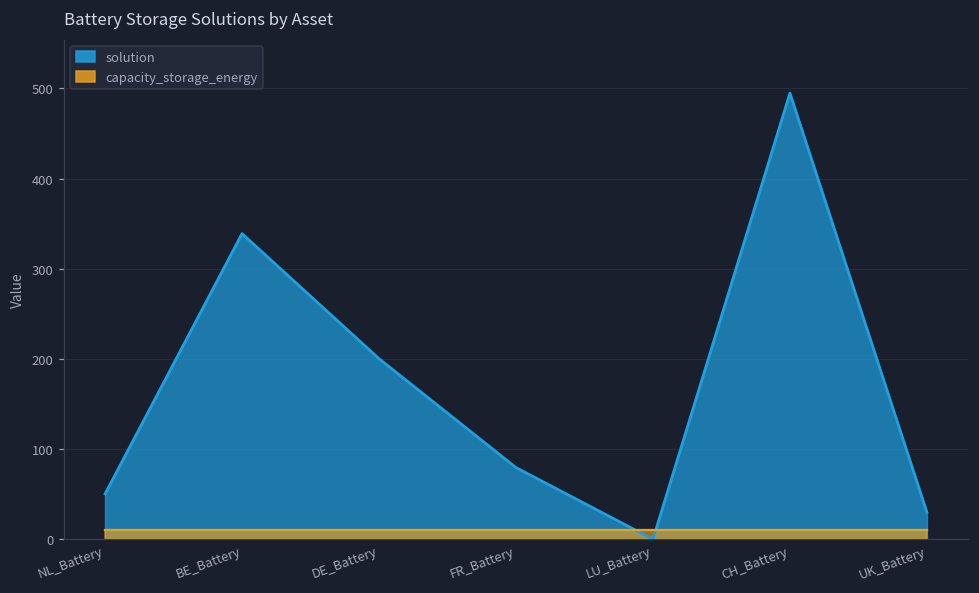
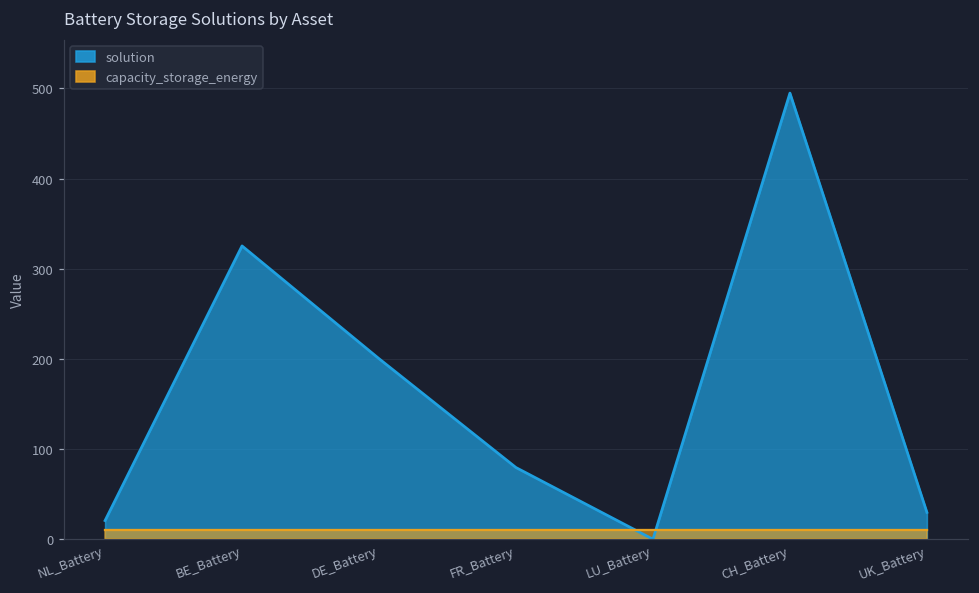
solution, NL_Battery: 50 -> 20
solution, BE_Battery: 340 -> 330
